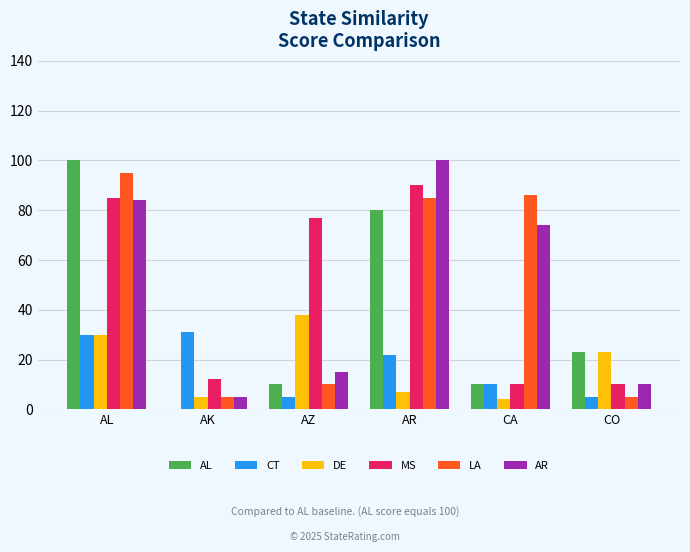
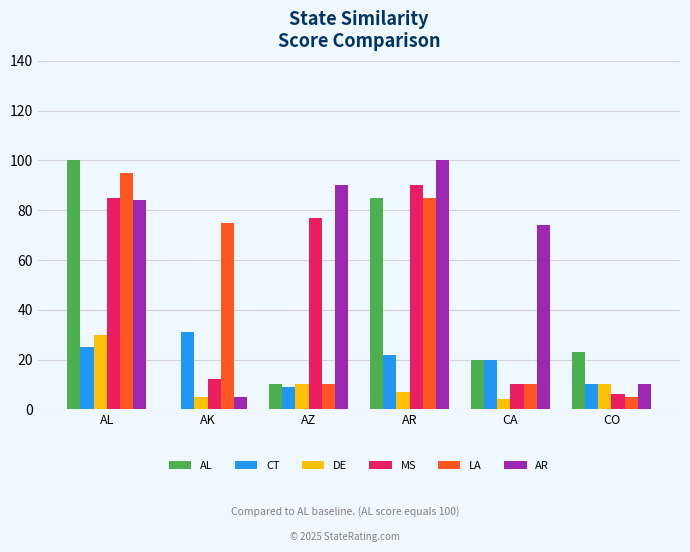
CT, AL: 30 -> 25
LA, AK: 5 -> 75
CT, AZ: 5 -> 9
DE, AZ: 38 -> 10
AR, AZ: 15 -> 90
AL, AR: 80 -> 85
AL, CA: 10 -> 20
CT, CA: 10 -> 20
LA, CA: 86 -> 10
CT, CO: 5 -> 10
DE, CO: 23 -> 10
MS, CO: 10 -> 6
